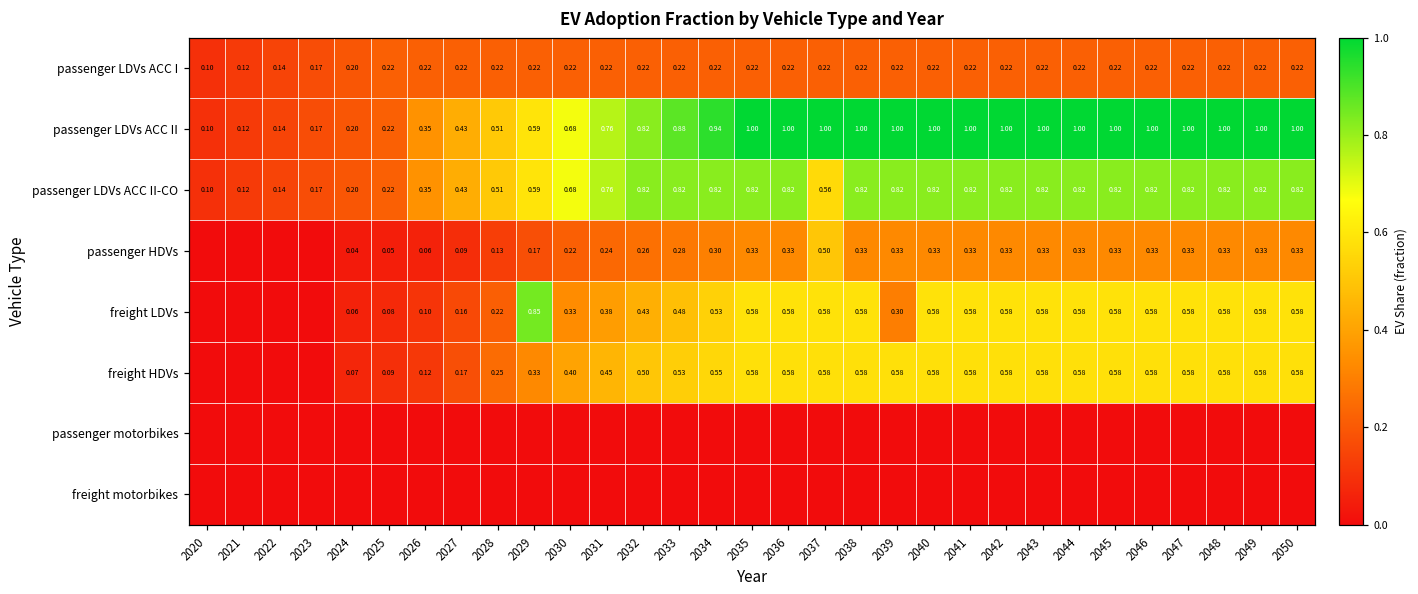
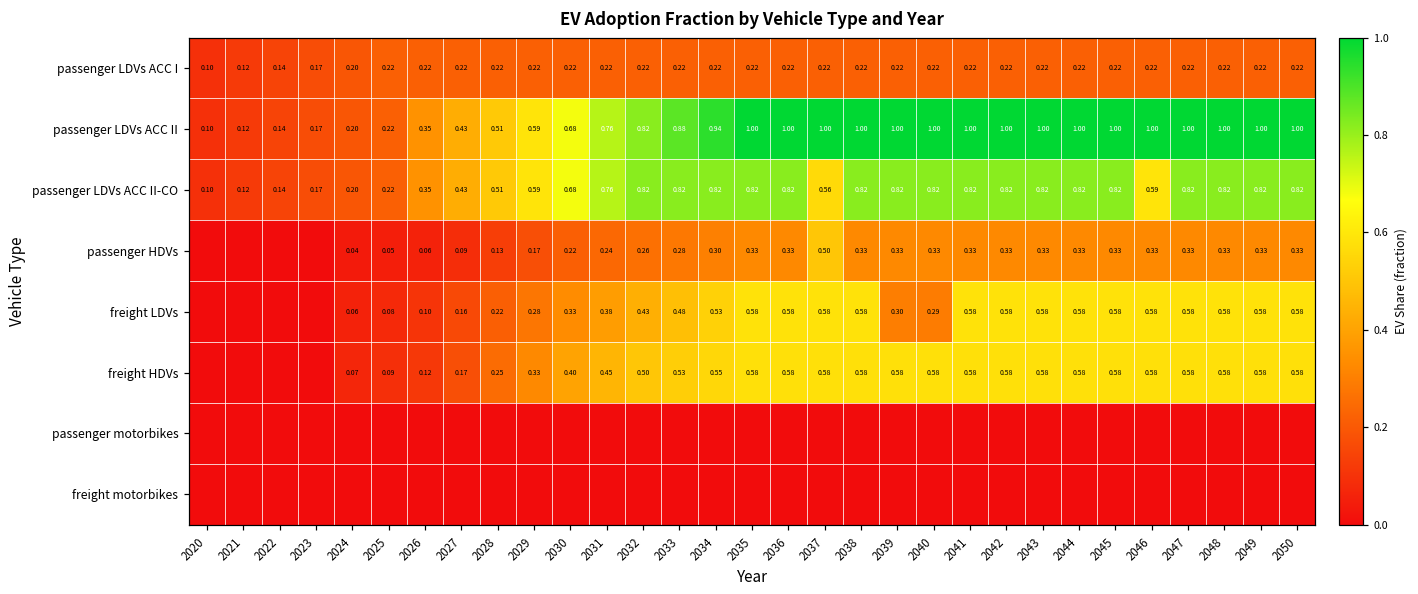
passenger LDVs ACC II-CO, 2046: 0.82 -> 0.59
freight LDVs, 2029: 0.85 -> 0.28
freight LDVs, 2040: 0.58 -> 0.29
